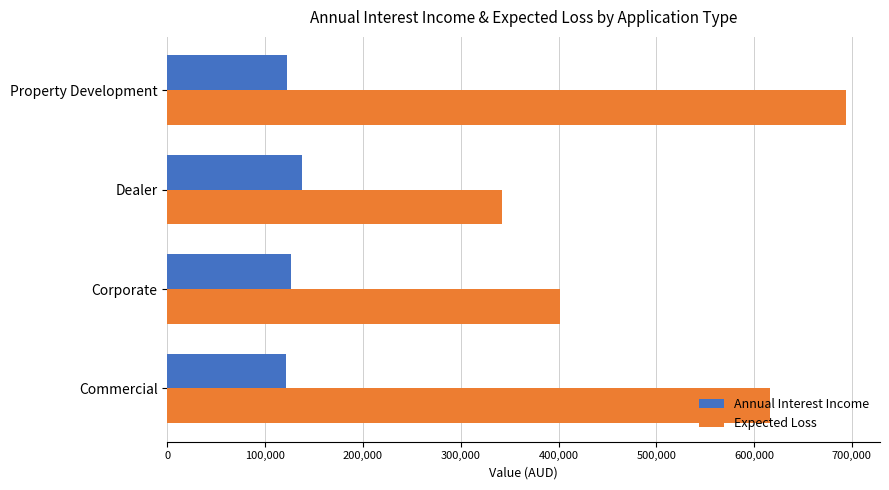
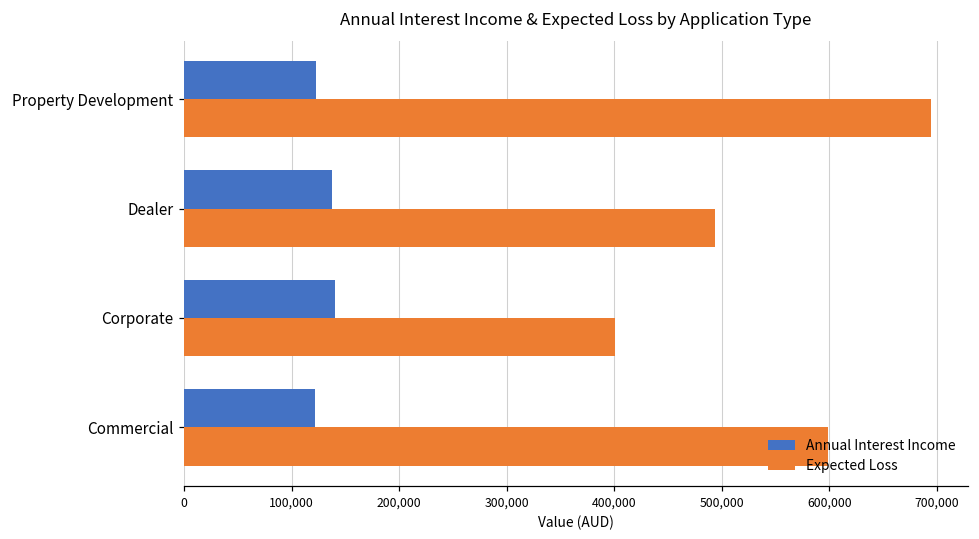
Expected Loss, Dealer: 340,000 -> 490,000
Annual Interest Income, Corporate: 130,000 -> 140,000
Expected Loss, Commercial: 620,000 -> 600,000
